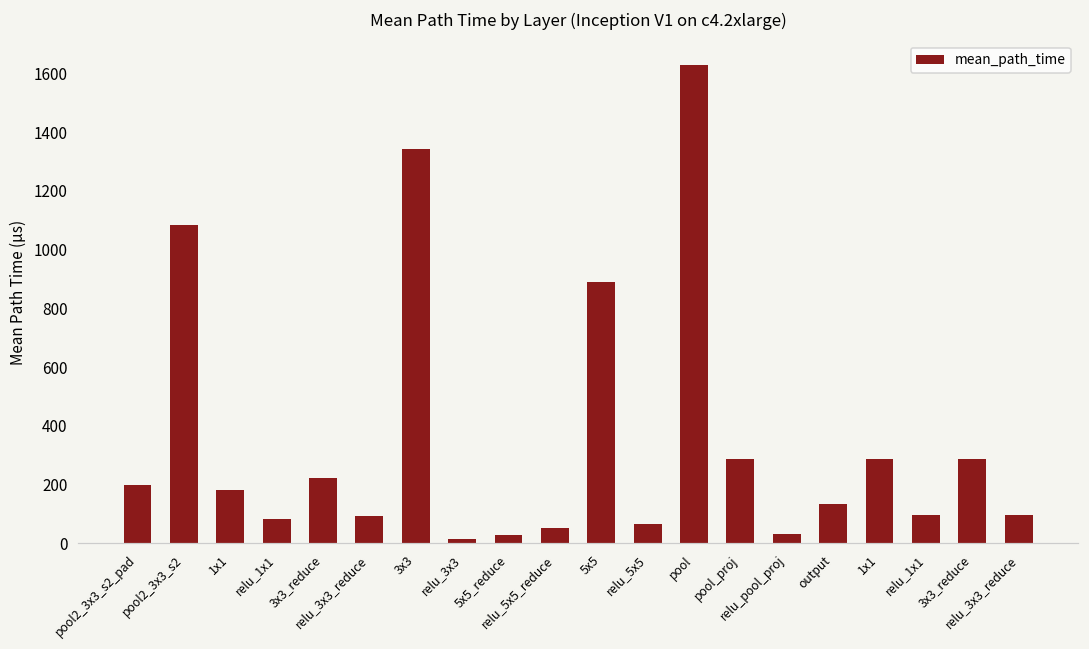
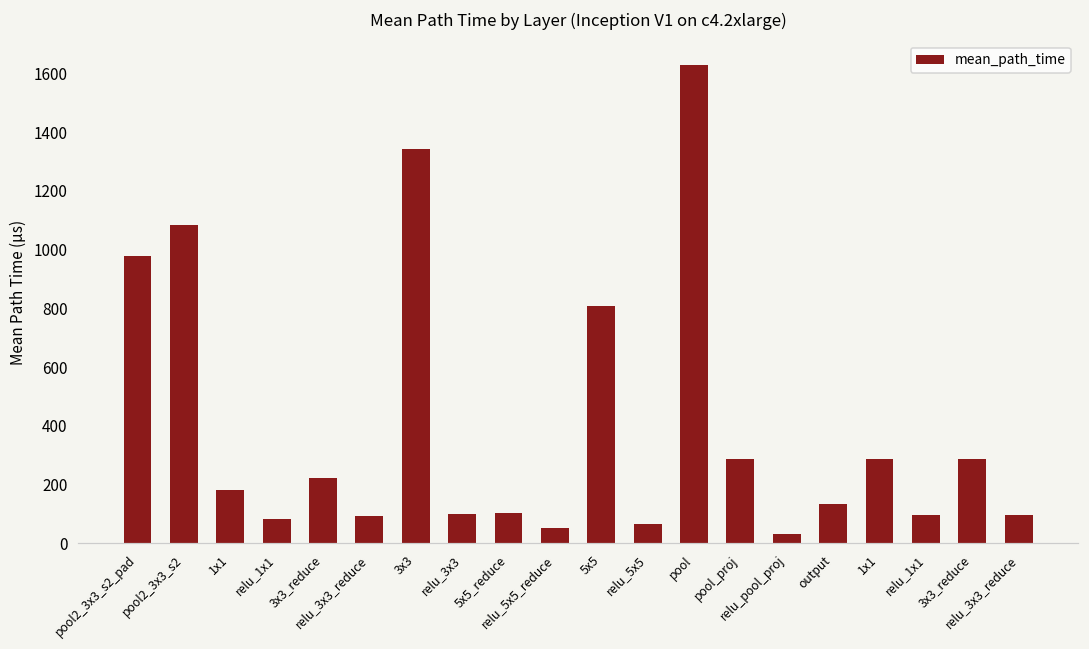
pool2_3x3_s2_pad: 200 -> 980
relu_3x3: 20 -> 100
5x5_reduce: 30 -> 100
5x5: 890 -> 810
